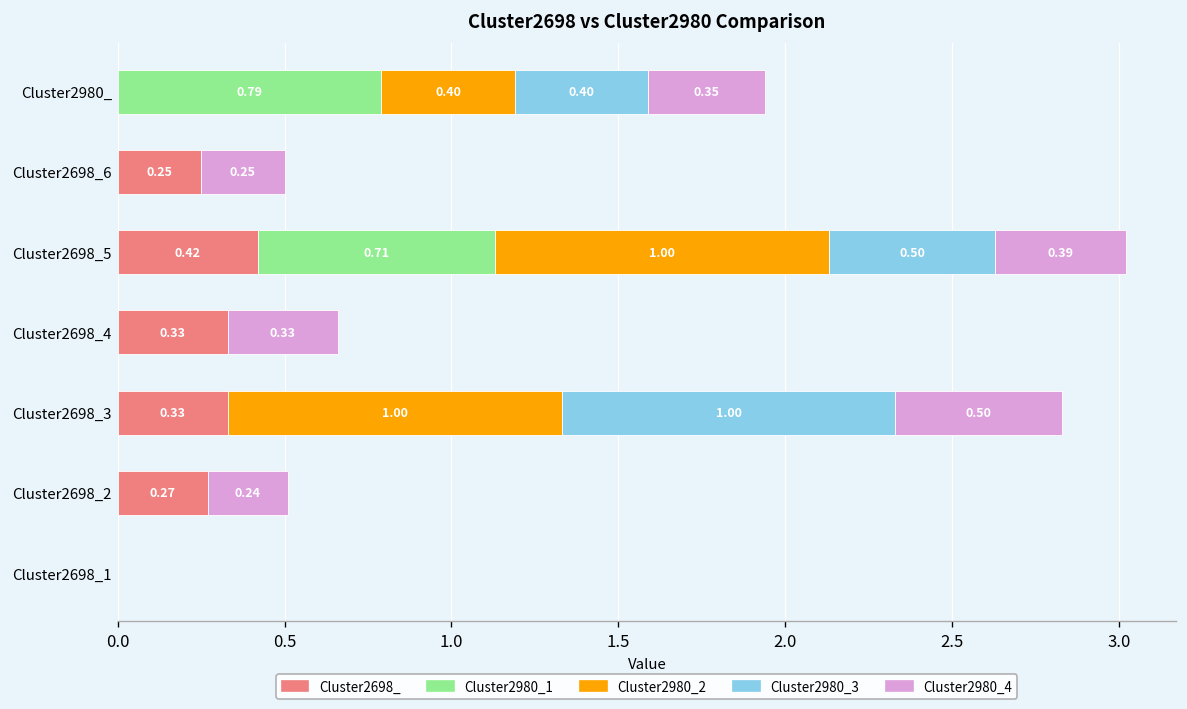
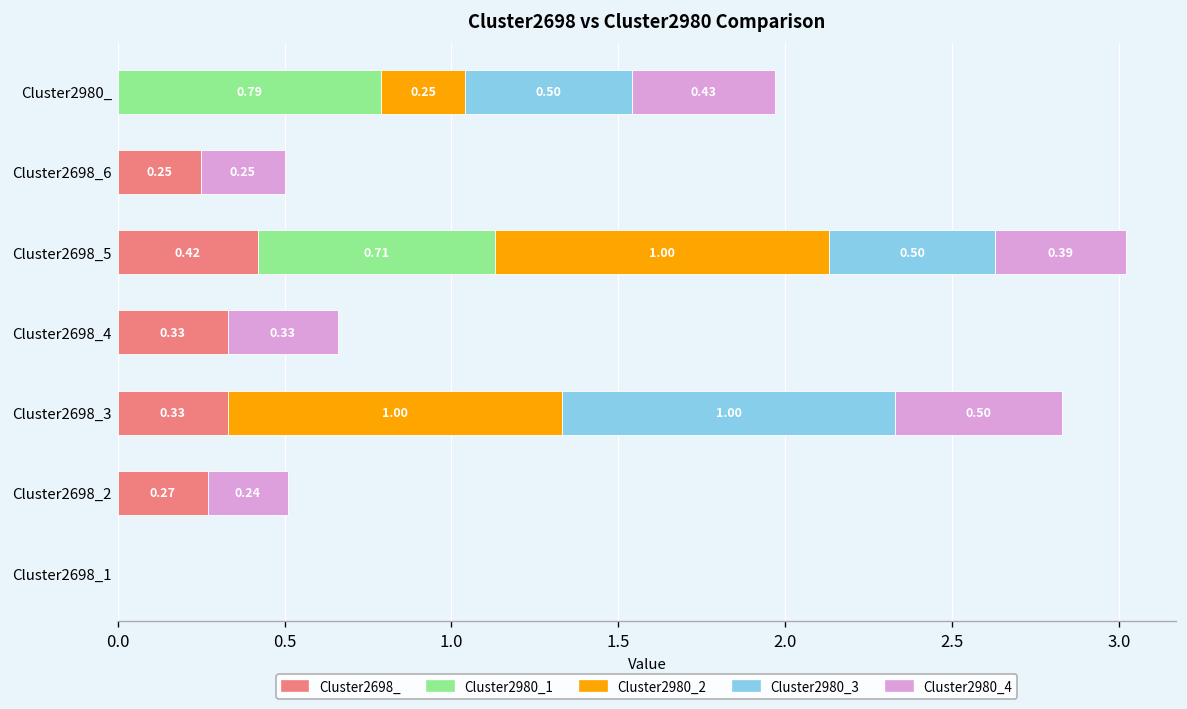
Cluster2980_2, Cluster2980_: 0.40 -> 0.25
Cluster2980_3, Cluster2980_: 0.40 -> 0.50
Cluster2980_4, Cluster2980_: 0.35 -> 0.43
